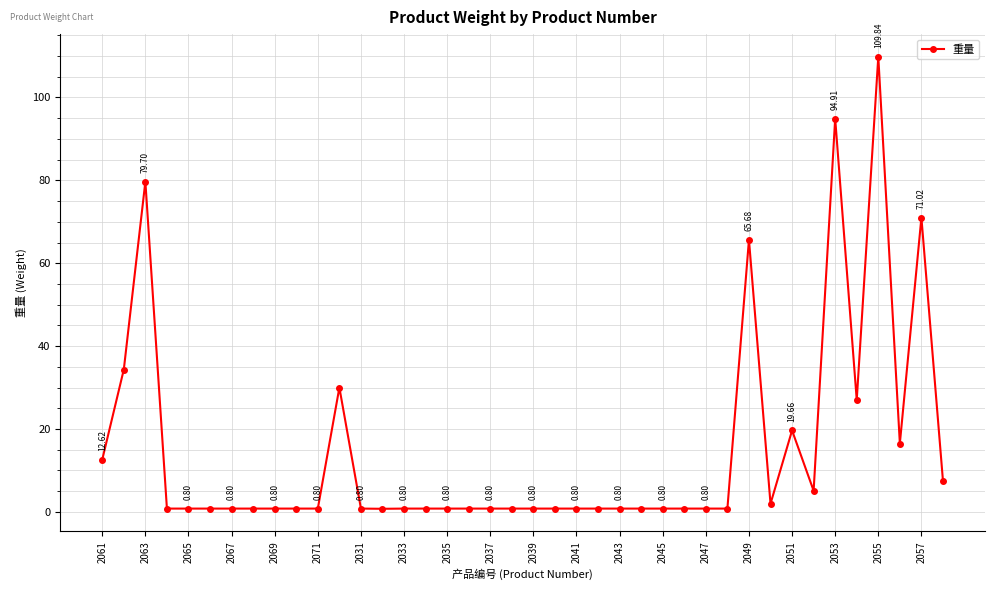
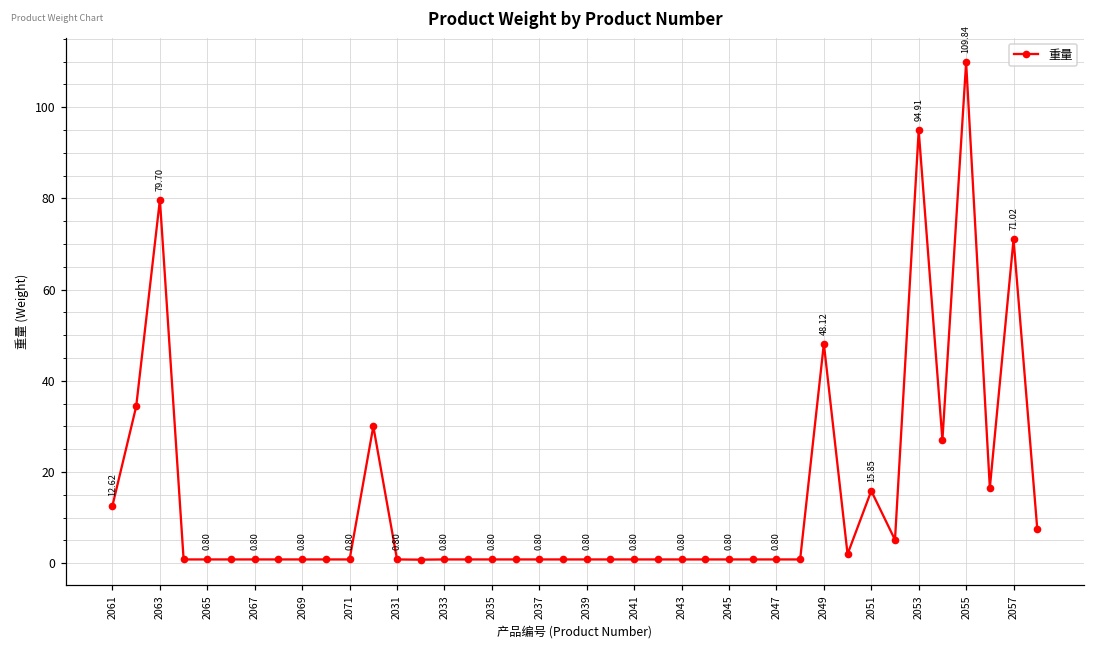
2049: 65.68 -> 48.12
2051: 19.66 -> 15.85
